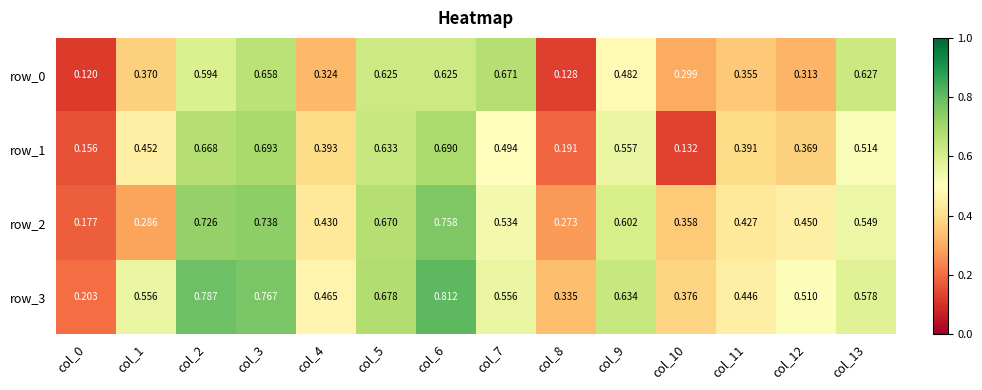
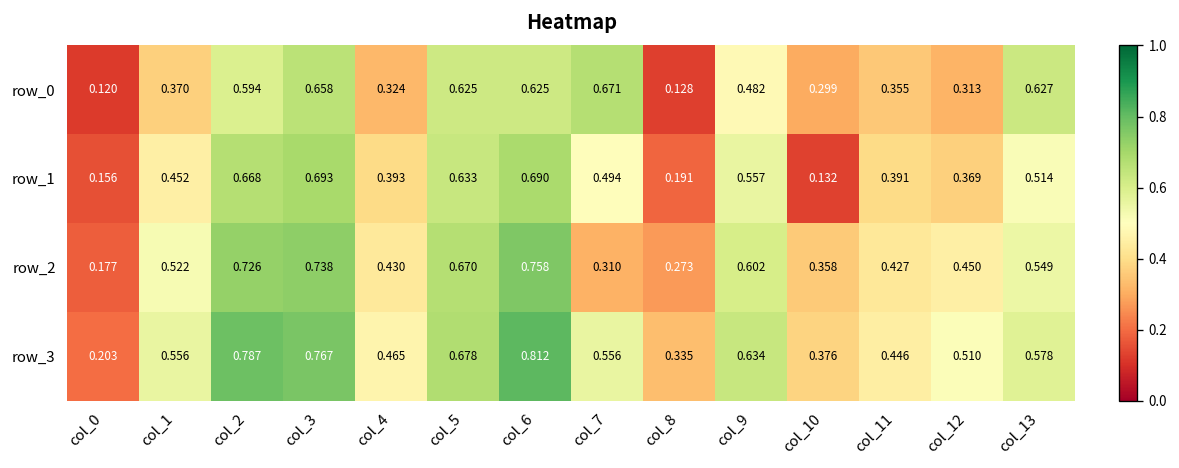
row_2, col_1: 0.286 -> 0.522
row_2, col_7: 0.534 -> 0.310
